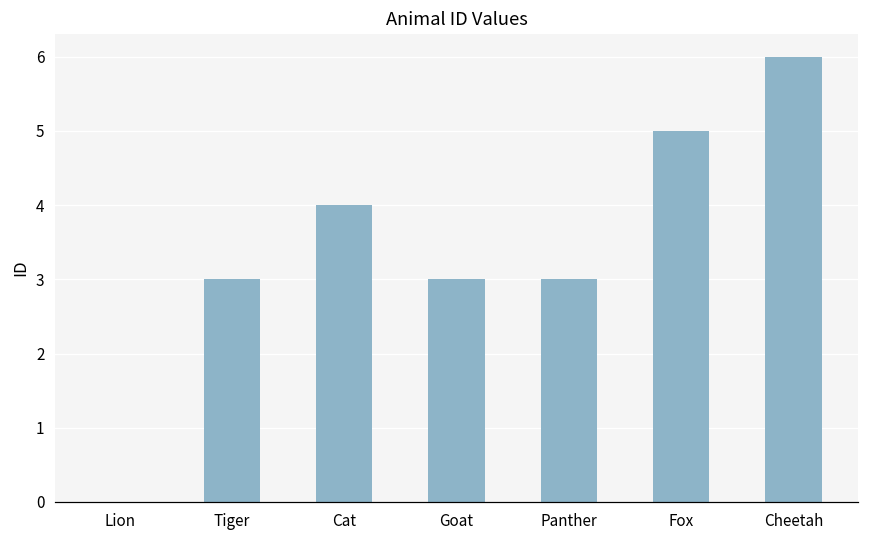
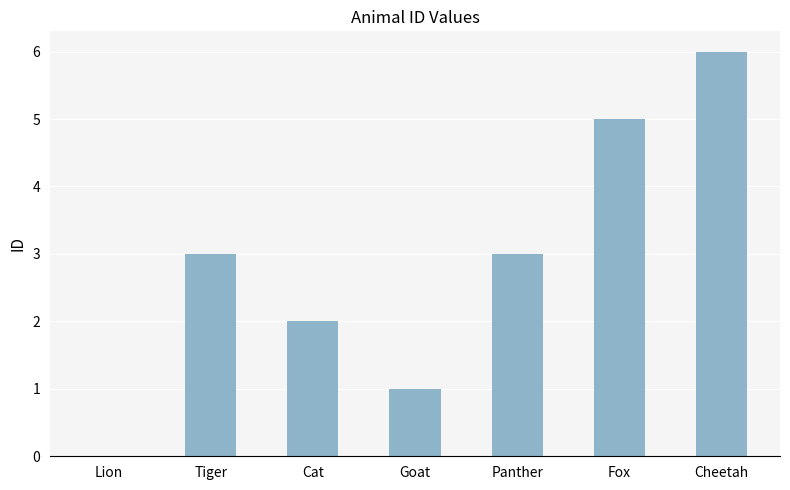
Cat: 4 -> 2
Goat: 3 -> 1
